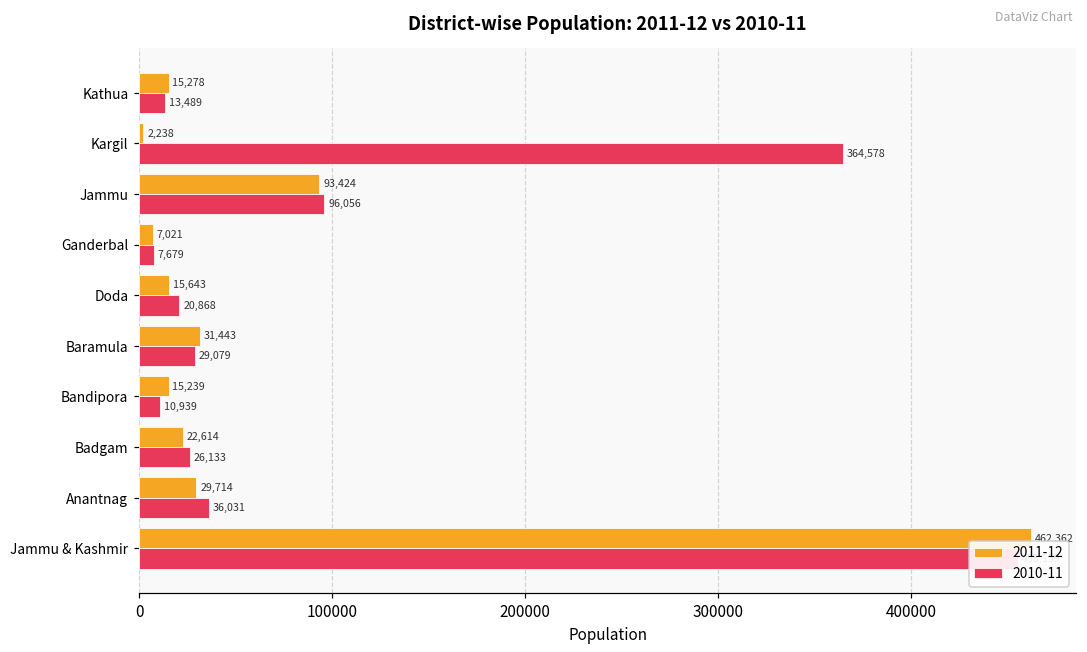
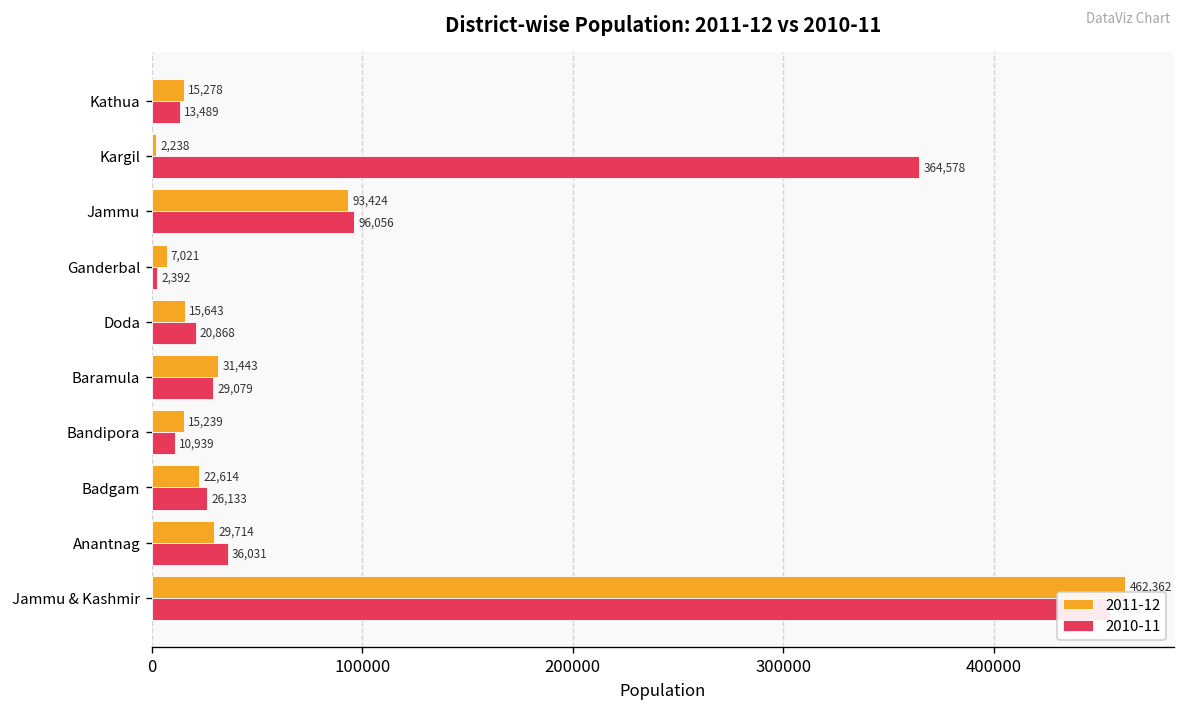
2010-11, Ganderbal: 7,679 -> 2,392
